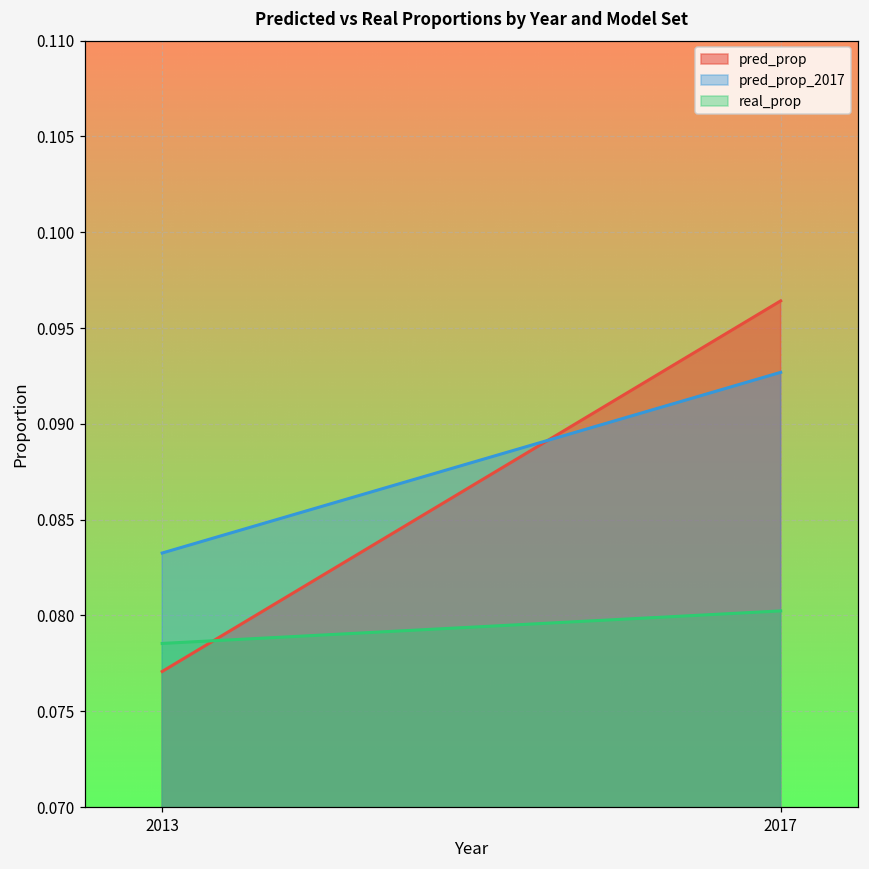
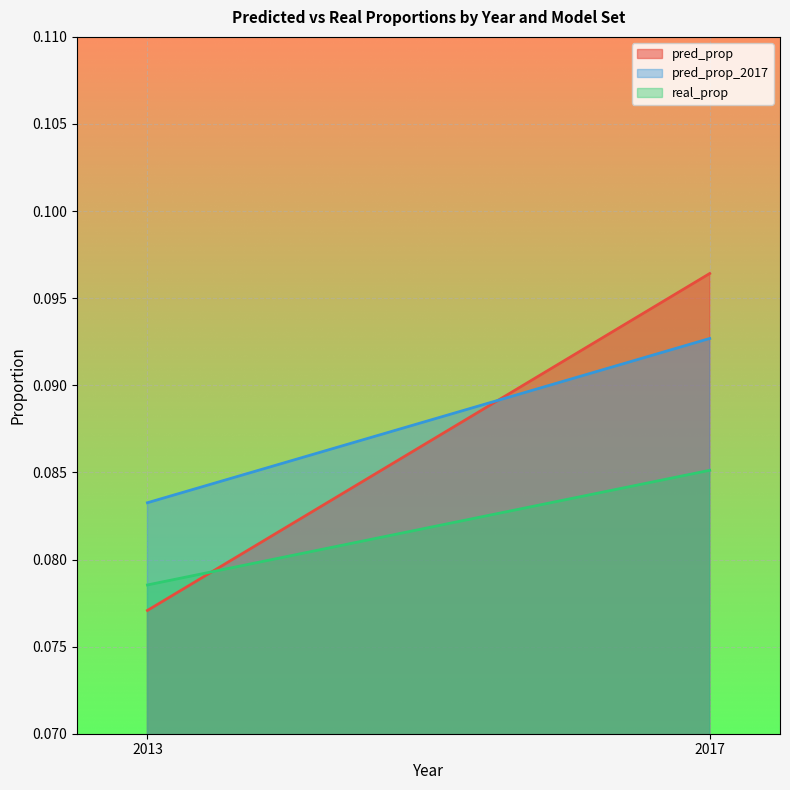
real_prop, 2017: 0.0802 -> 0.0851
